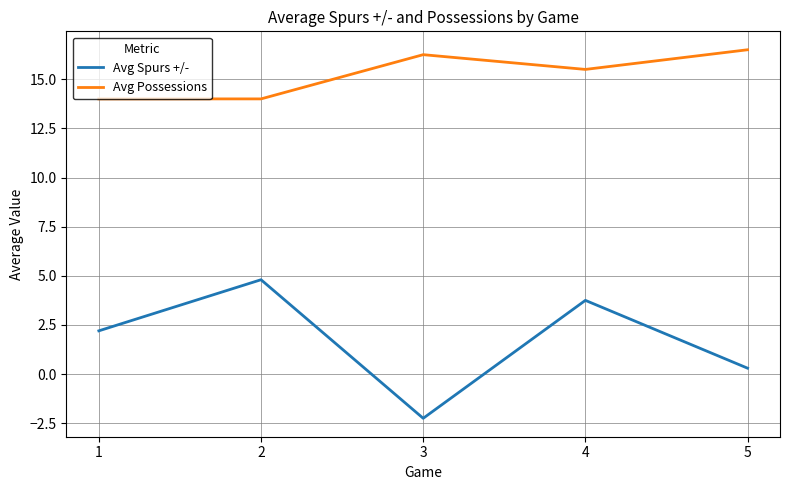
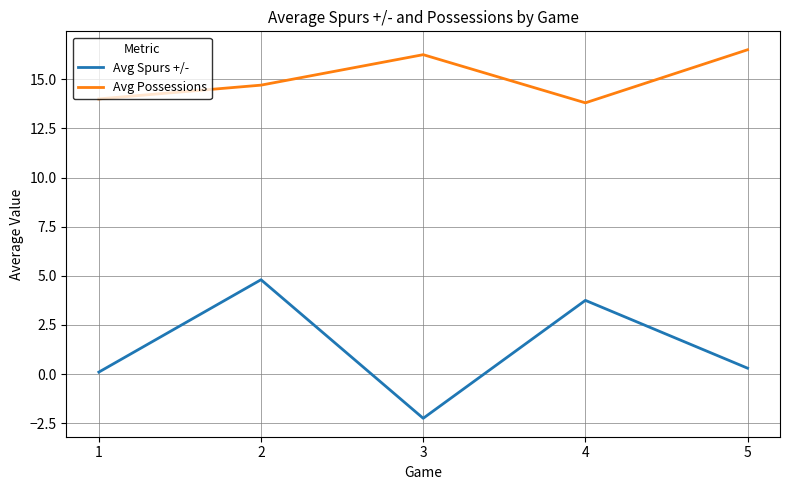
Avg Spurs +/-, 1: 2.2 -> 0.1
Avg Possessions, 2: 14.0 -> 14.7
Avg Possessions, 4: 15.5 -> 13.8
